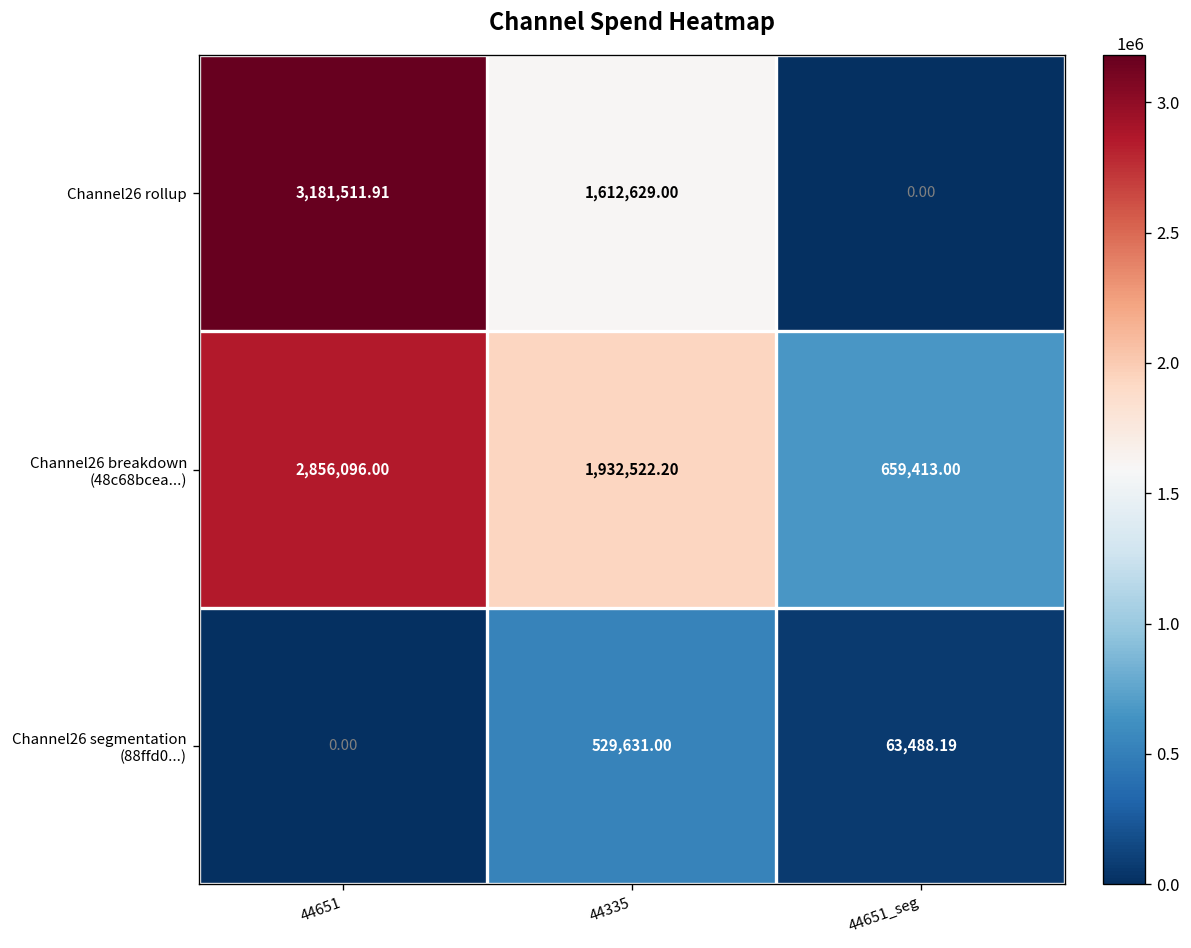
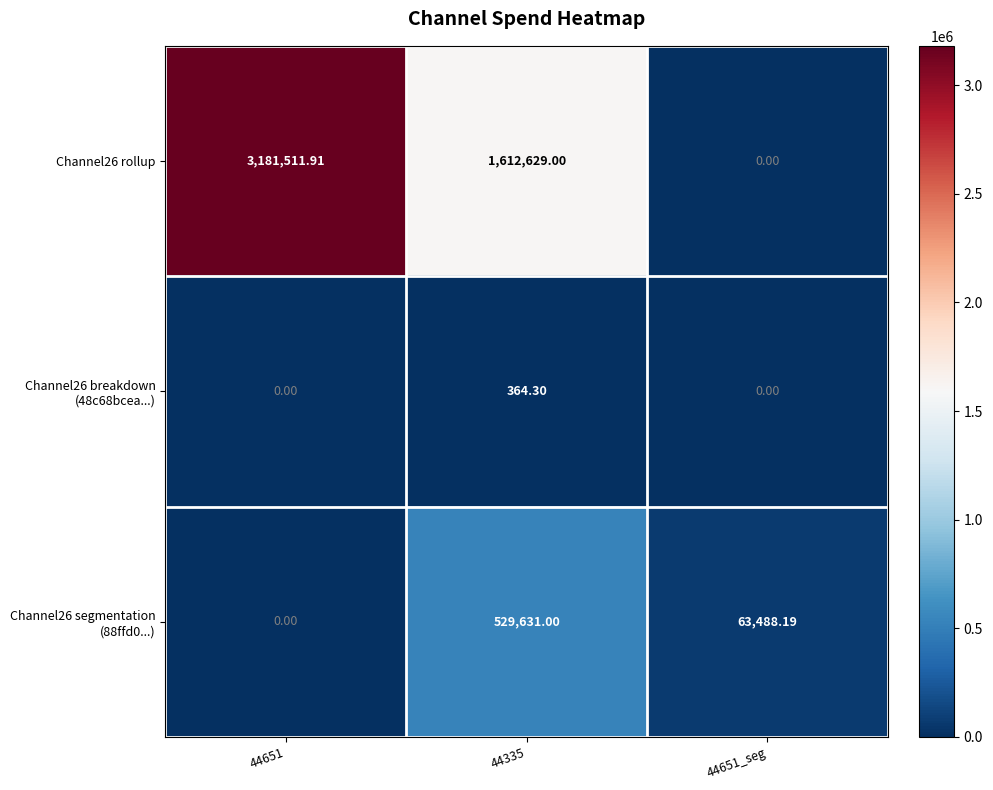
Channel26 breakdown (48c68bcea...), 44651: 2,856,096.00 -> 0.00
Channel26 breakdown (48c68bcea...), 44335: 1,932,522.20 -> 364.30
Channel26 breakdown (48c68bcea...), 44651_seg: 659,413.00 -> 0.00
